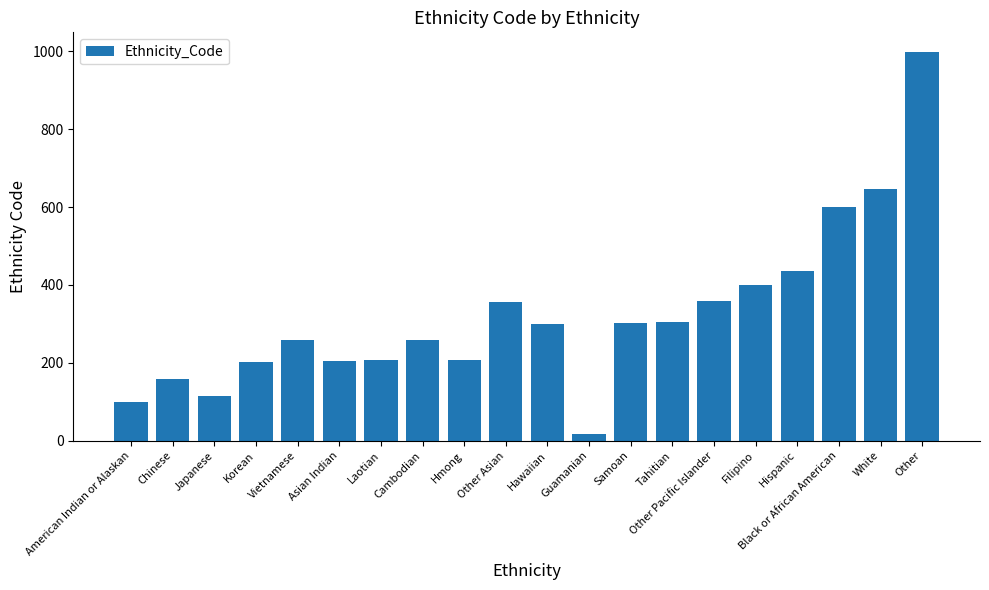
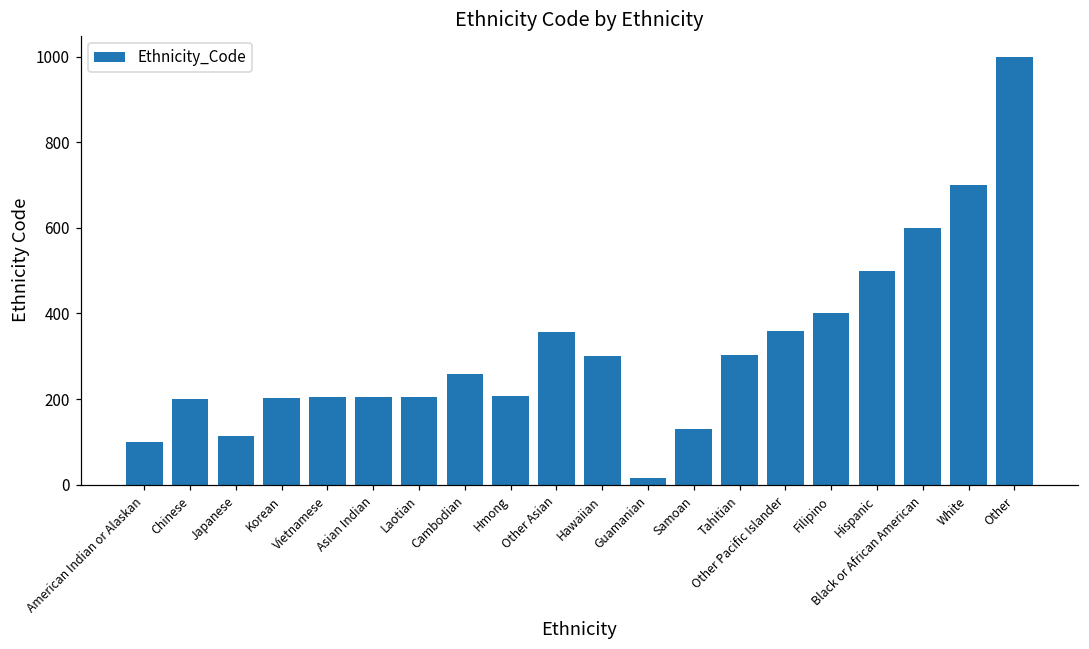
Chinese: 160 -> 200
Vietnamese: 260 -> 200
Samoan: 300 -> 130
Hispanic: 440 -> 500
White: 650 -> 700
